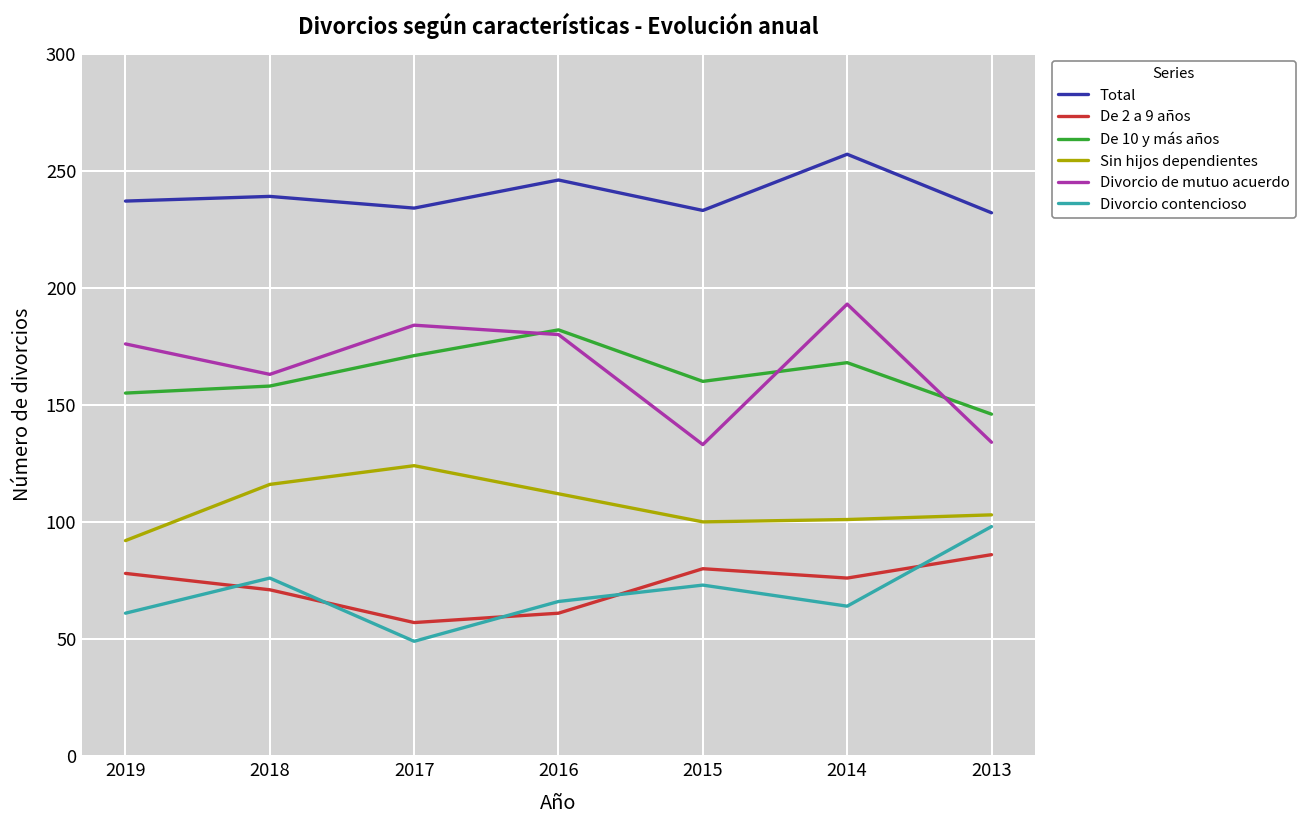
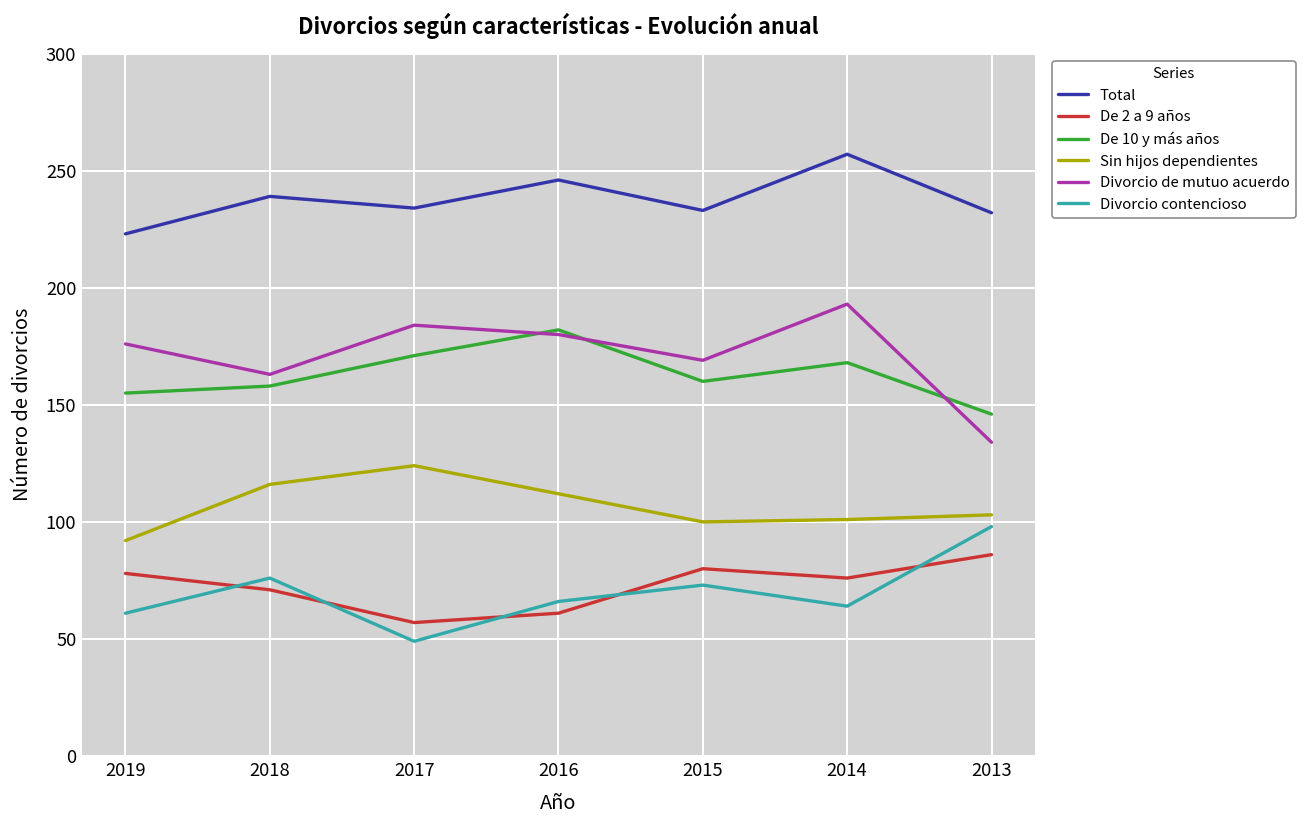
Total, 2019: 237 -> 223
Divorcio de mutuo acuerdo, 2015: 133 -> 169
